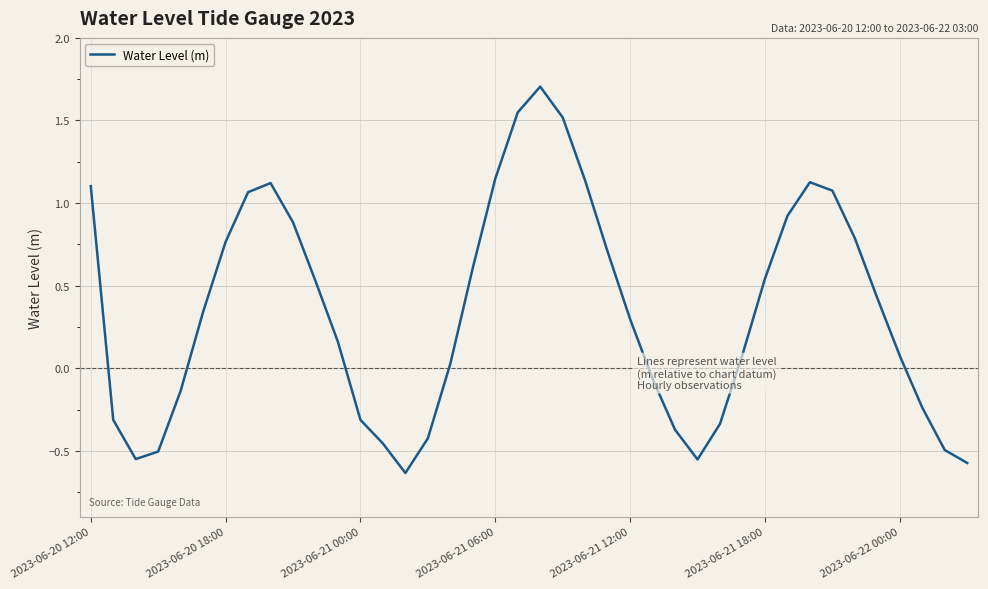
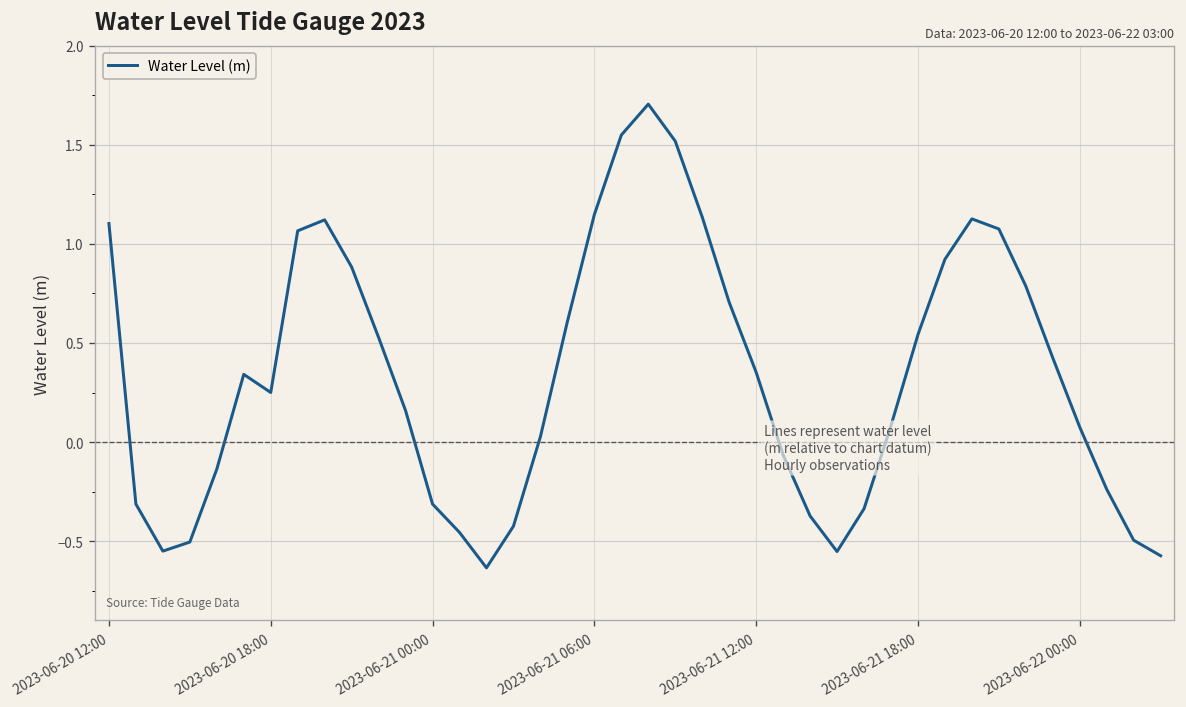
2023-06-20 18:00: 0.77 -> 0.25
2023-06-21 12:00: 0.30 -> 0.35
